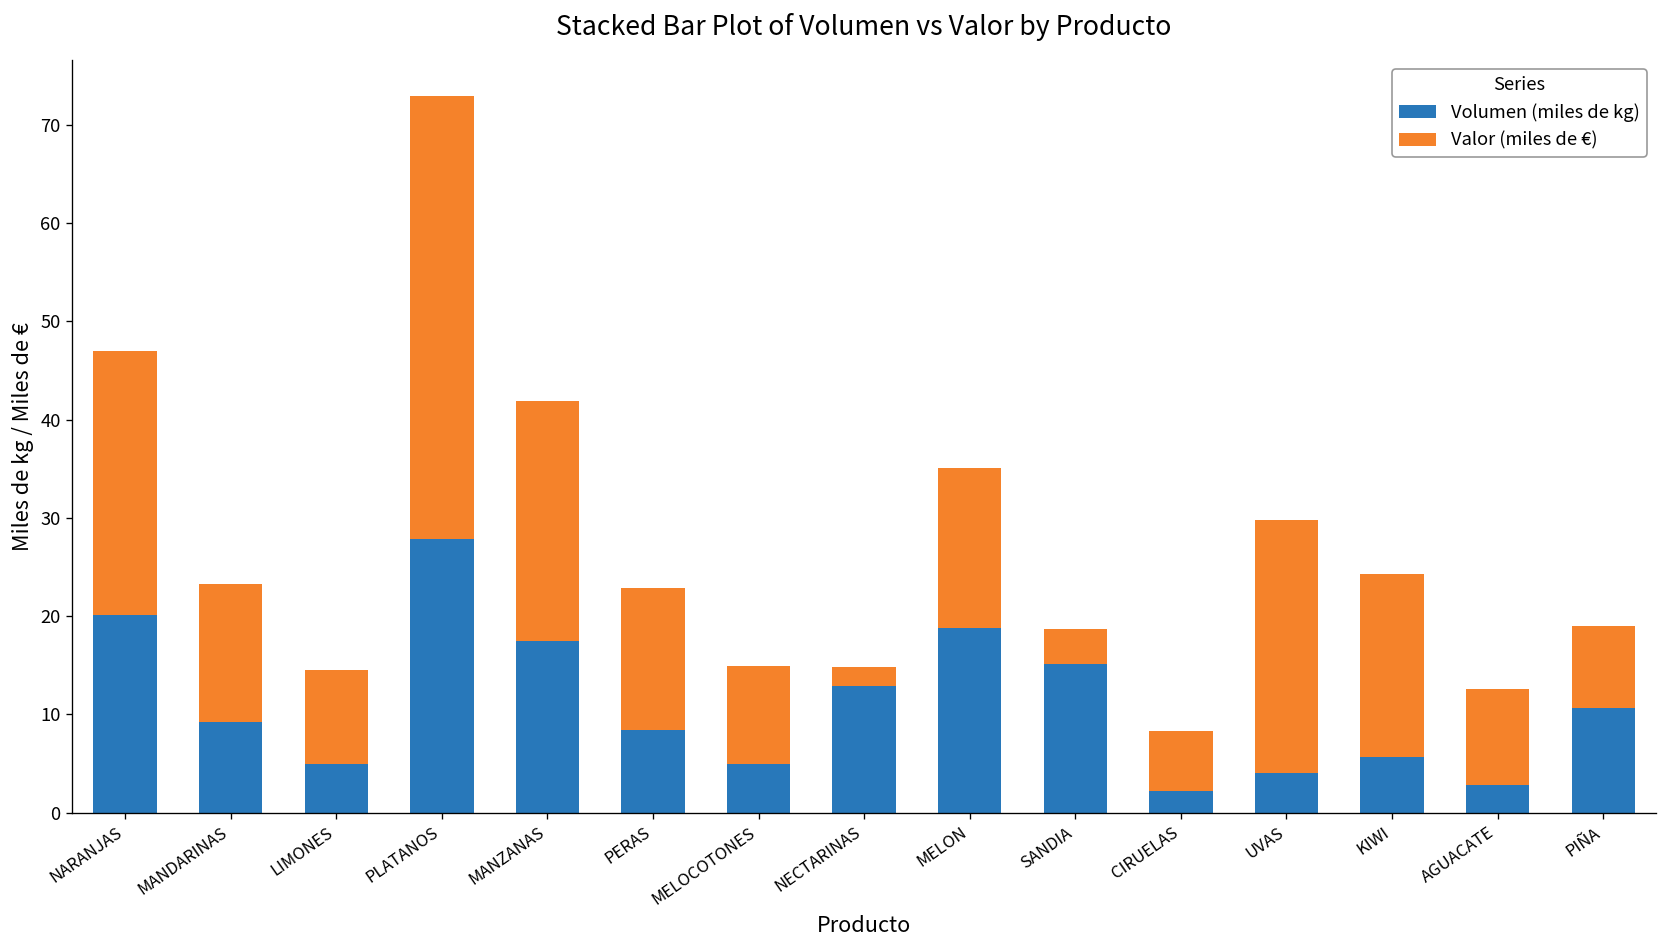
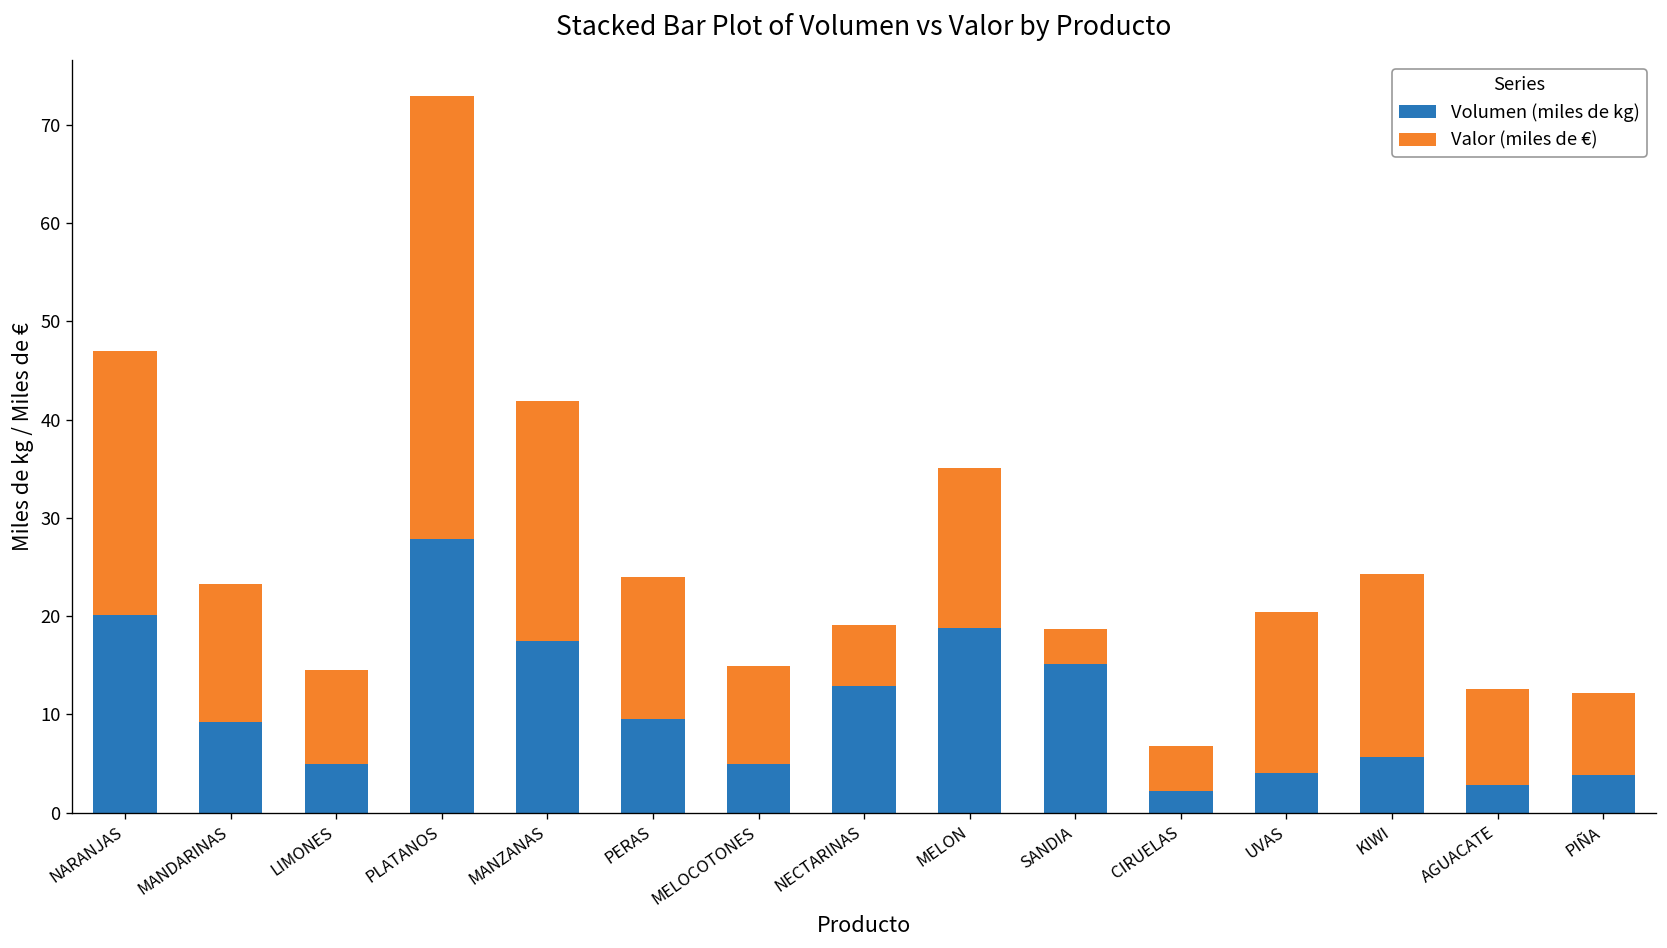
Volumen (miles de kg), PERAS: 8 -> 9
Valor (miles de €), NECTARINAS: 2 -> 6
Valor (miles de €), CIRUELAS: 6 -> 5
Valor (miles de €), UVAS: 26 -> 16
Volumen (miles de kg), PIÑA: 11 -> 4
